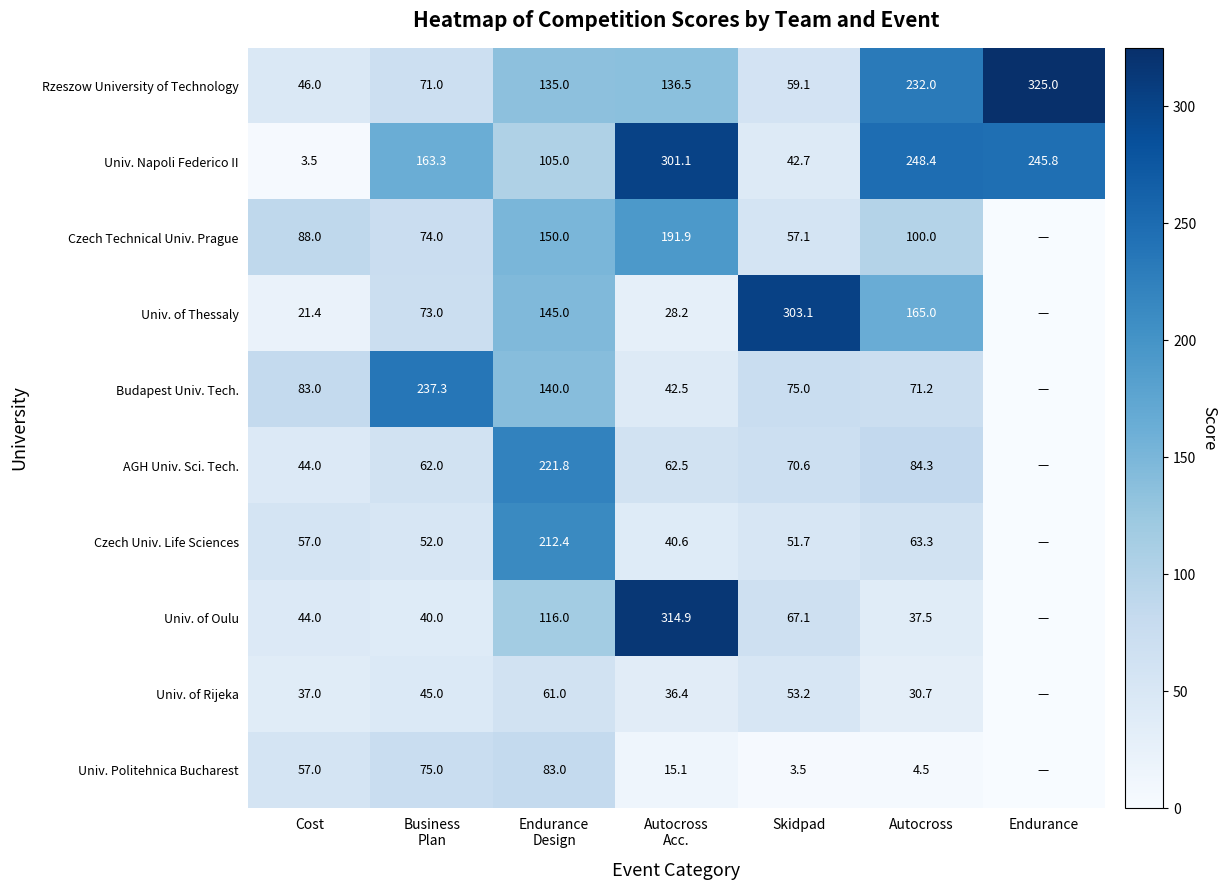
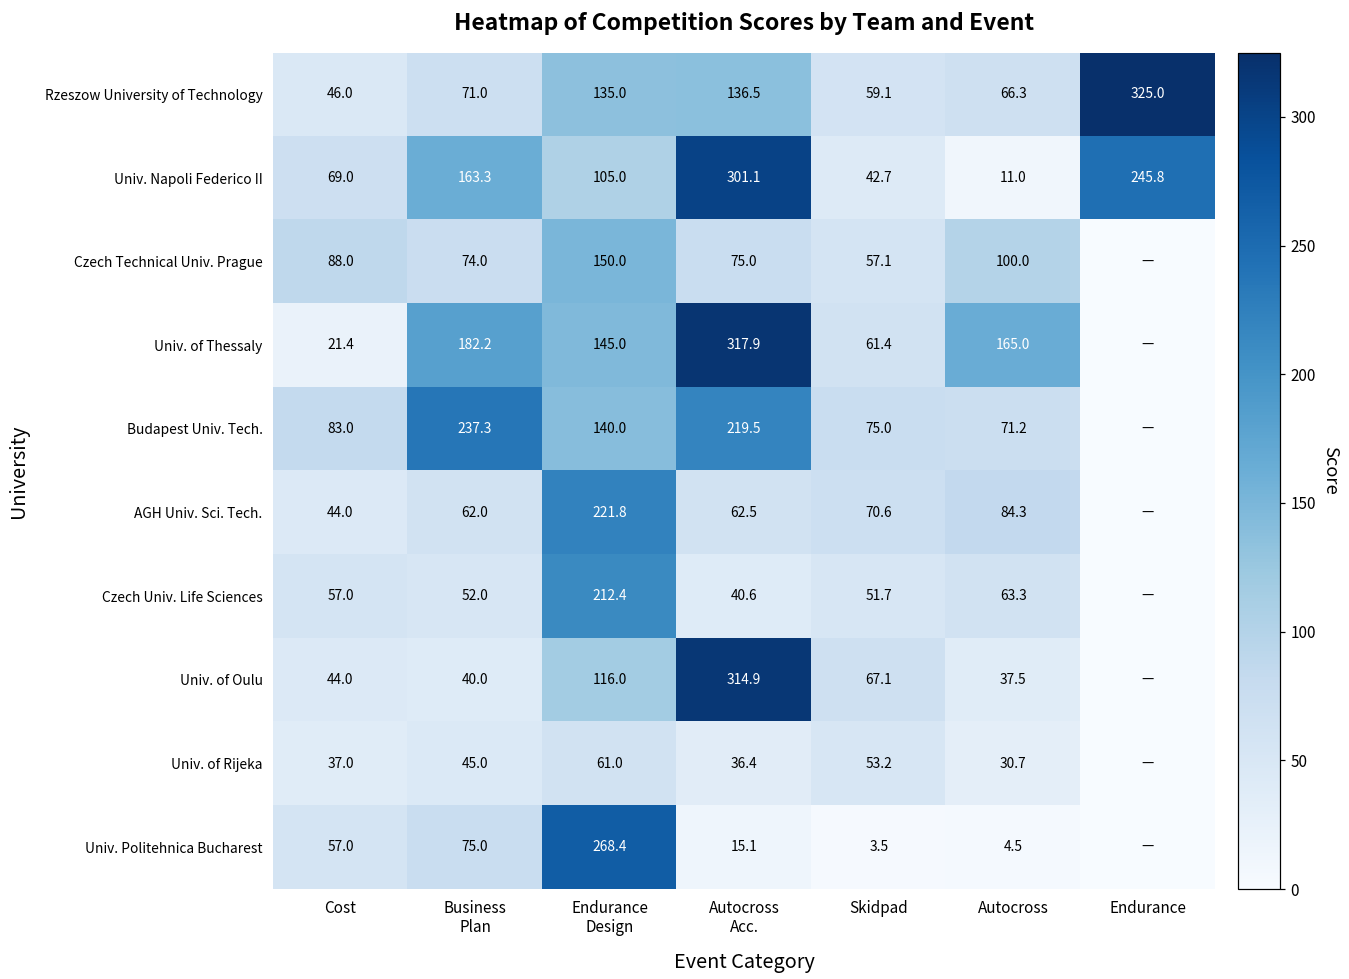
Rzeszow University of Technology, Autocross: 232.0 -> 66.3
Univ. Napoli Federico II, Cost: 3.5 -> 69.0
Univ. Napoli Federico II, Autocross: 248.4 -> 11.0
Czech Technical Univ. Prague, Autocross Acc.: 191.9 -> 75.0
Univ. of Thessaly, Business Plan: 73.0 -> 182.2
Univ. of Thessaly, Autocross Acc.: 28.2 -> 317.9
Univ. of Thessaly, Skidpad: 303.1 -> 61.4
Budapest Univ. Tech., Autocross Acc.: 42.5 -> 219.5
Univ. Politehnica Bucharest, Endurance Design: 83.0 -> 268.4
